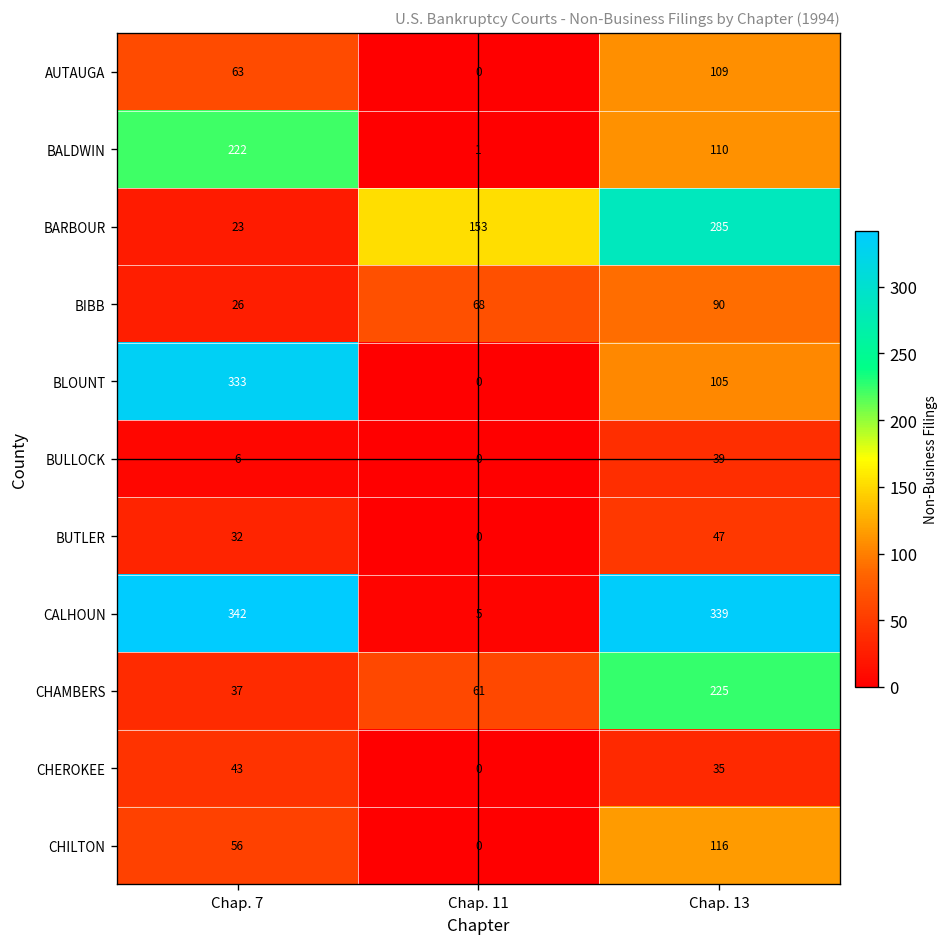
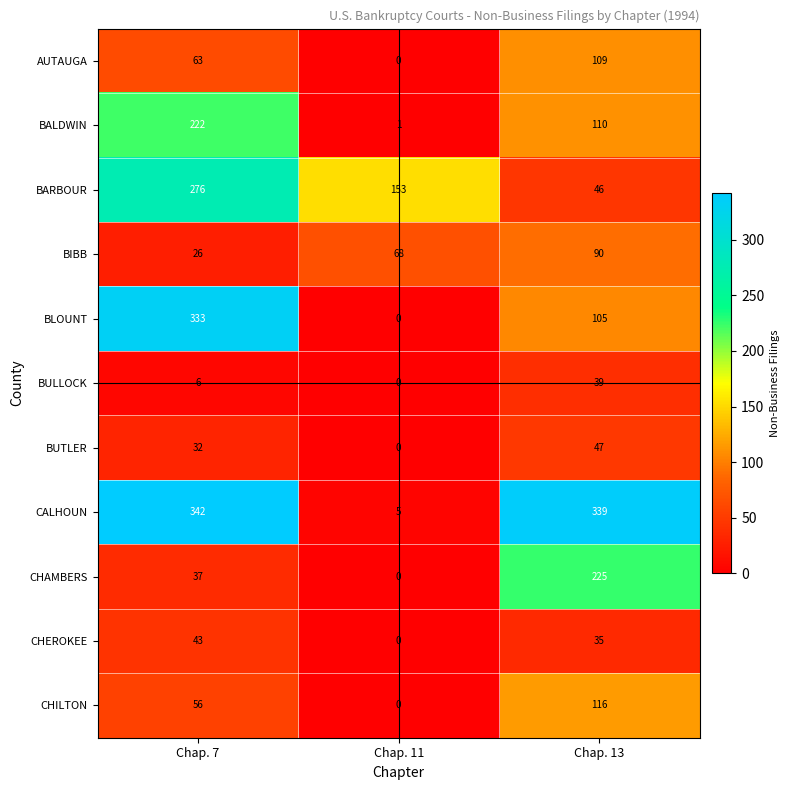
BARBOUR, Chap. 7: 23 -> 276
BARBOUR, Chap. 13: 285 -> 46
CHAMBERS, Chap. 11: 61 -> 0
